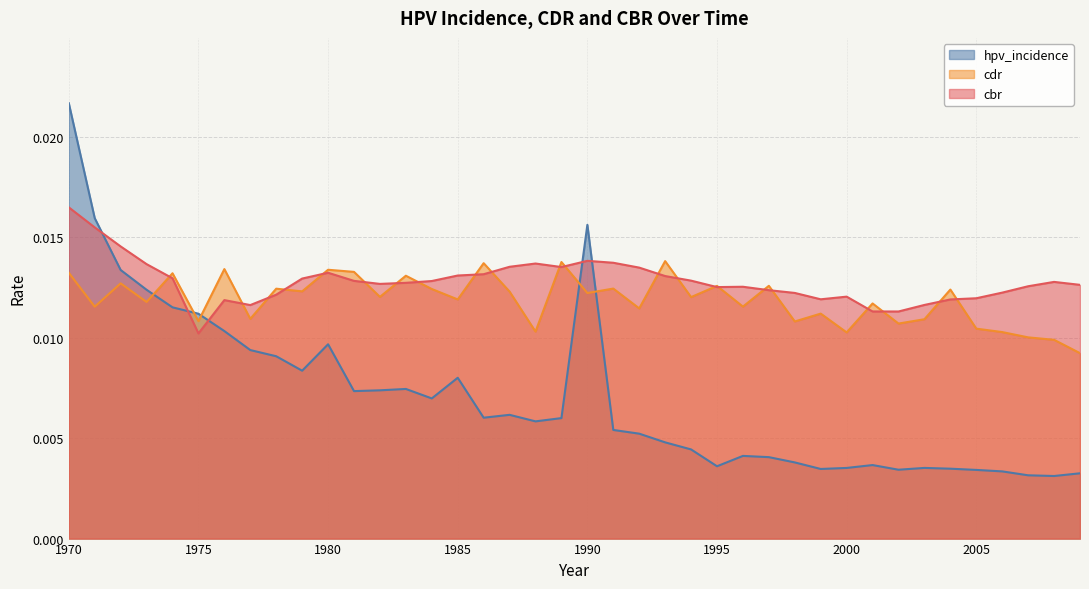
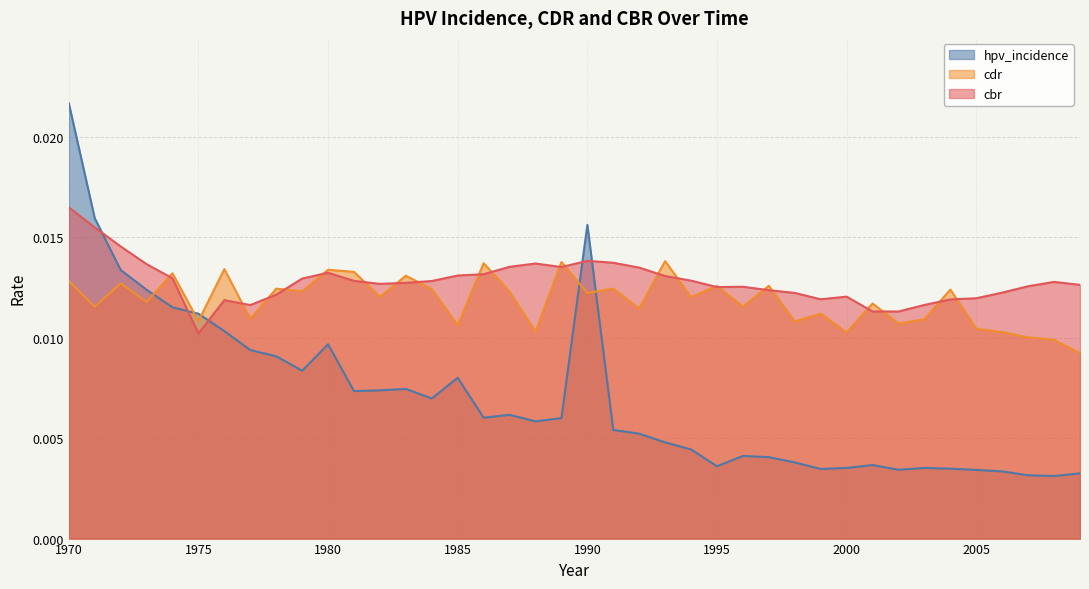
cdr, 1970: 0.0132 -> 0.0128
cdr, 1985: 0.0119 -> 0.0106
